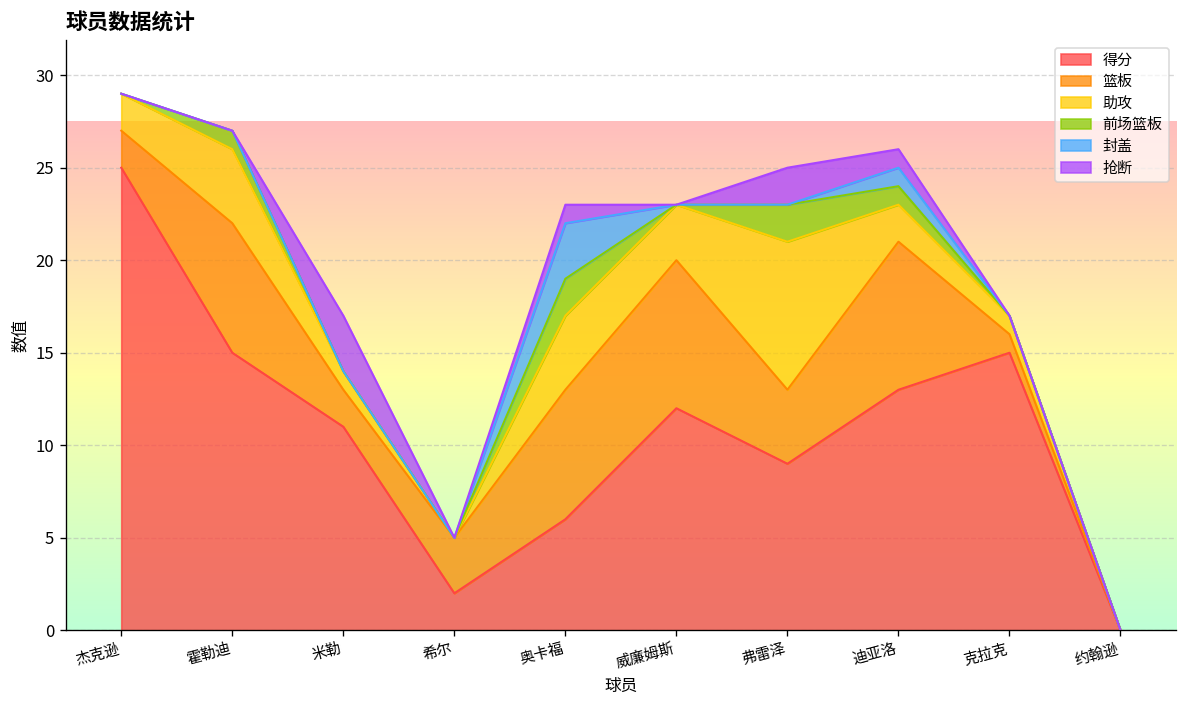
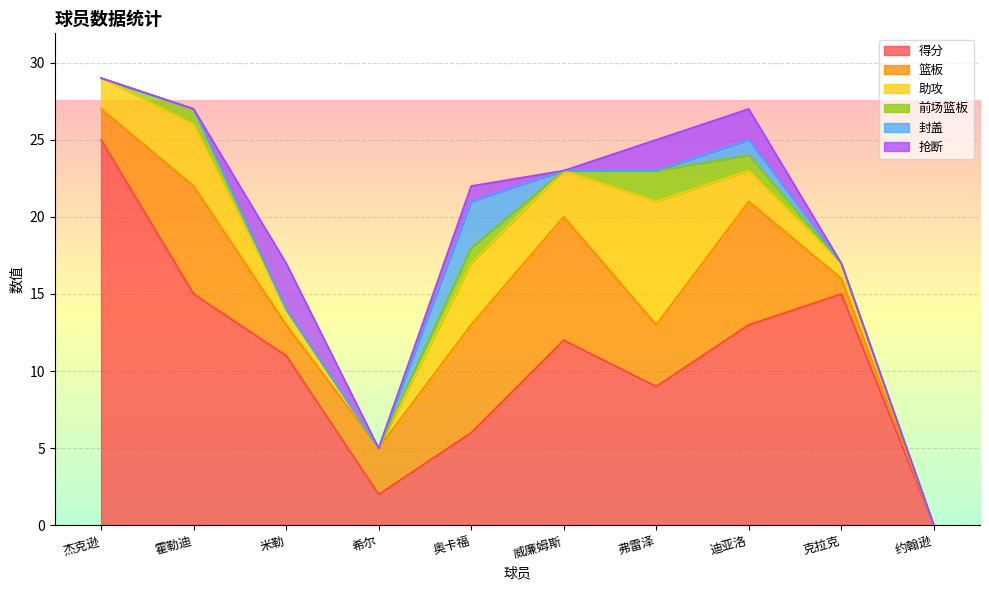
前场篮板, 奥卡福: 2 -> 1
抢断, 迪亚洛: 1 -> 2
